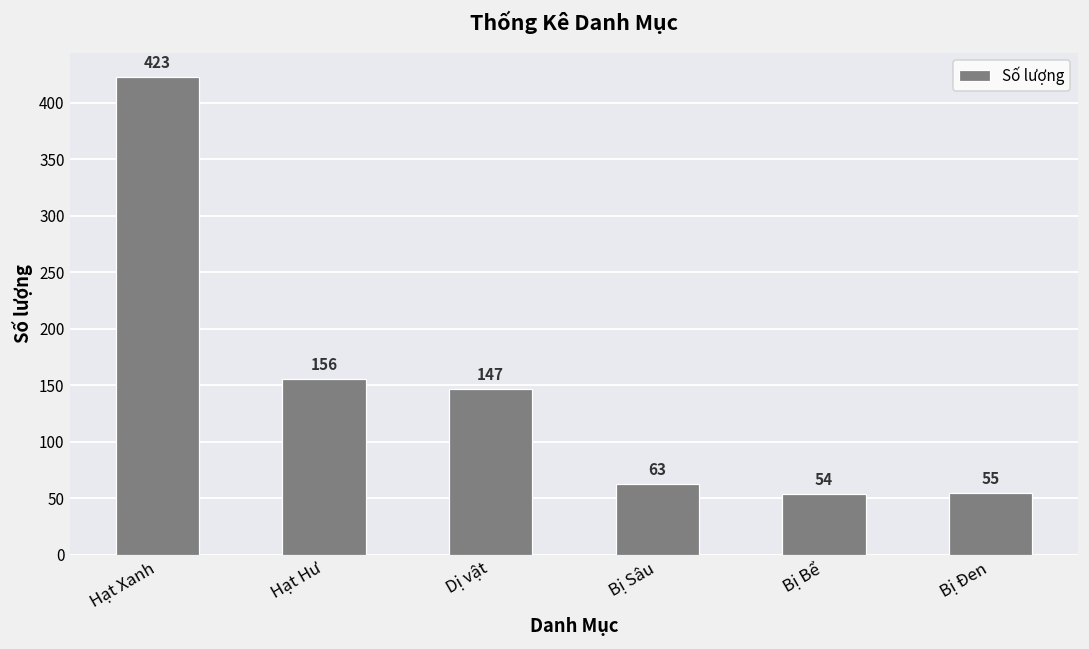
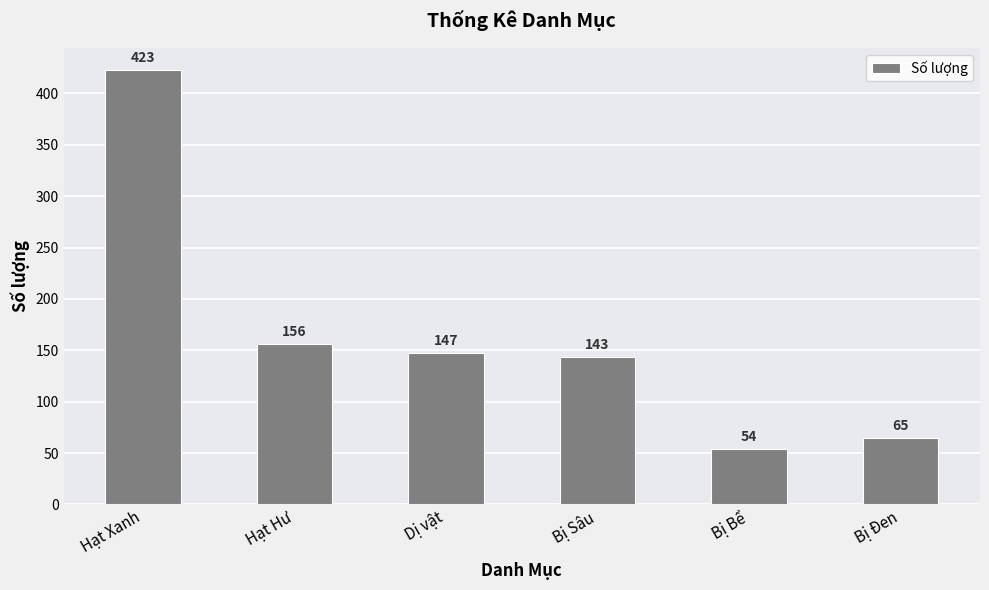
Bị Sâu: 63 -> 143
Bị Đen: 55 -> 65
